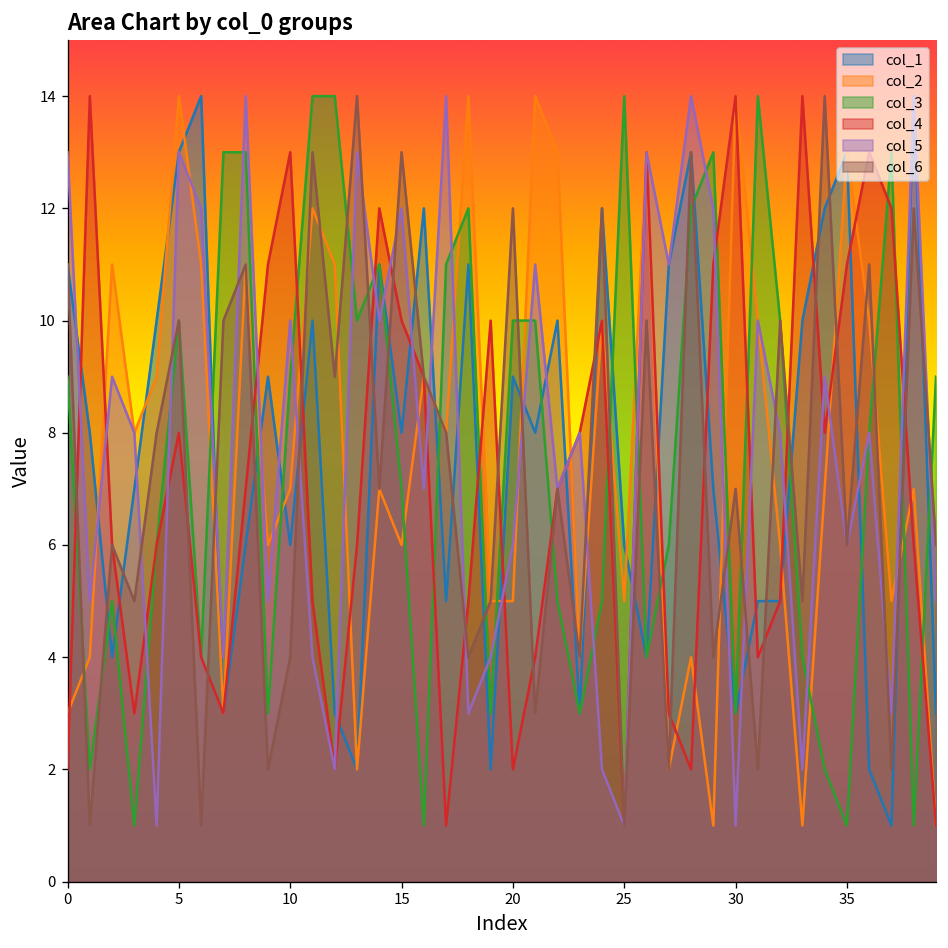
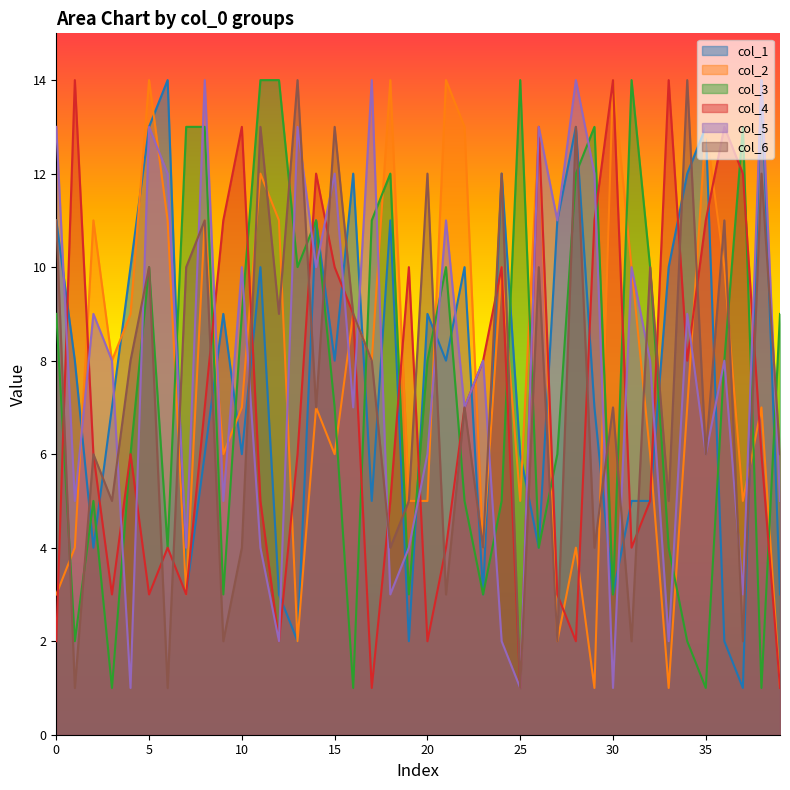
col_4, 5: 8 -> 3
col_3, 20: 10 -> 8
